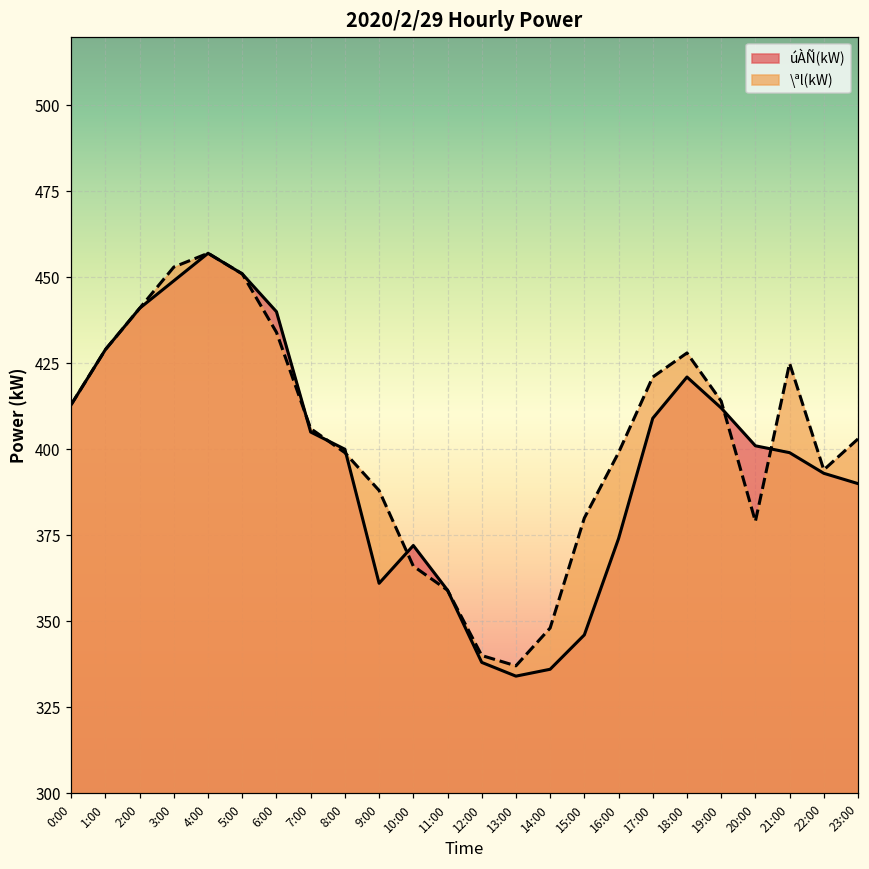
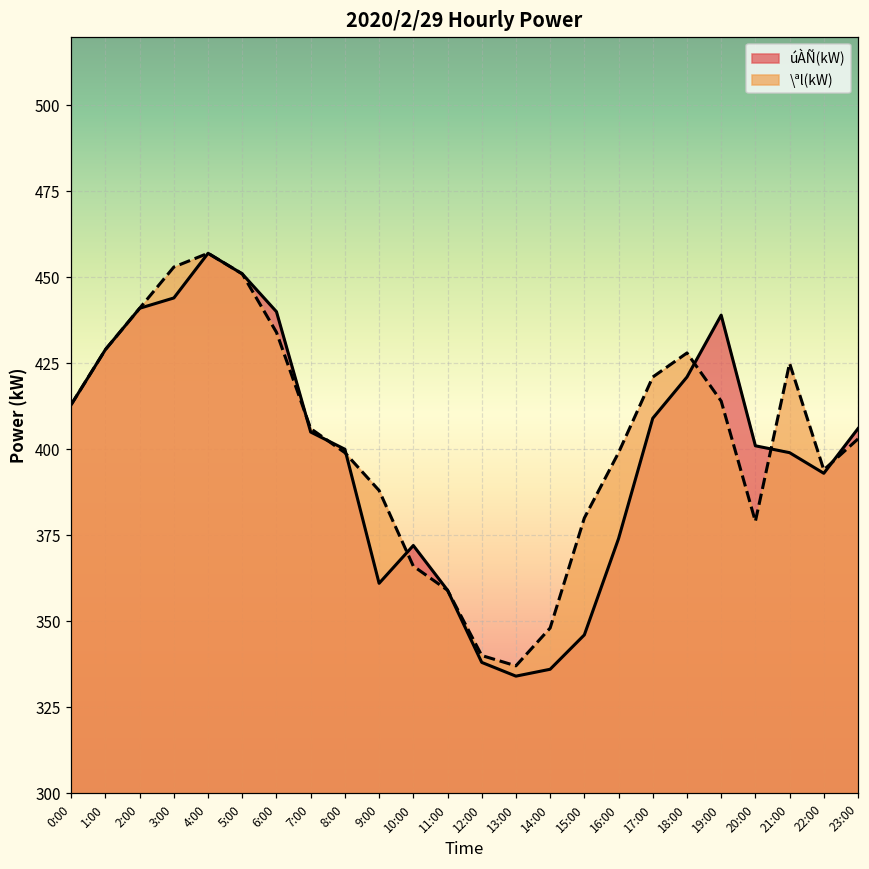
úÀÑ(kW), 3:00: 449 -> 444
úÀÑ(kW), 19:00: 412 -> 439
úÀÑ(kW), 23:00: 390 -> 406
